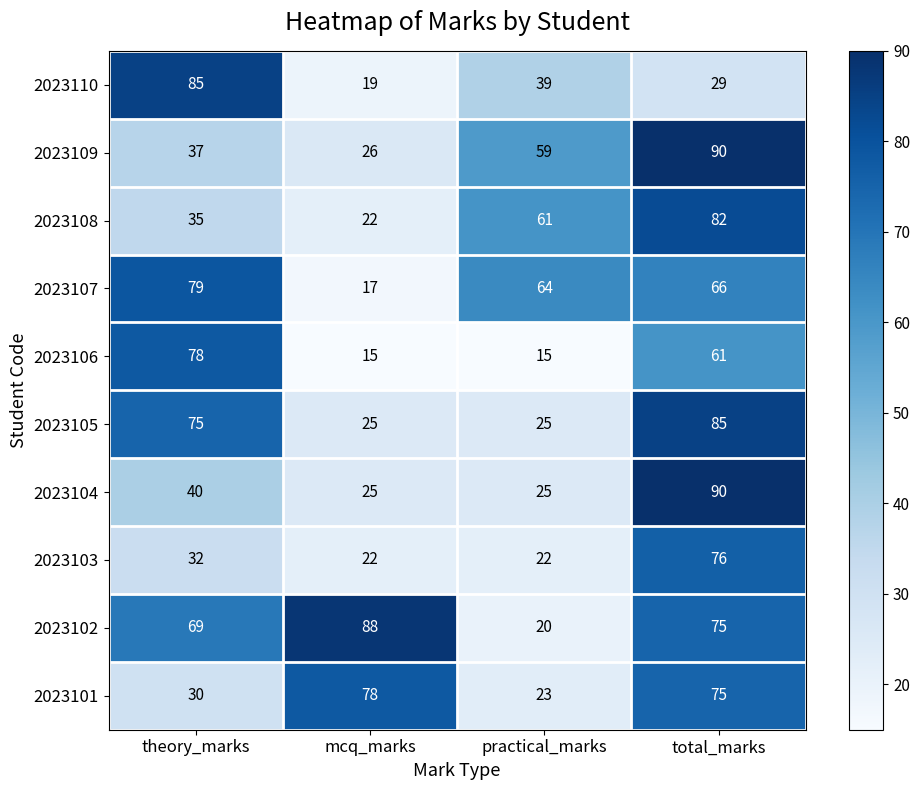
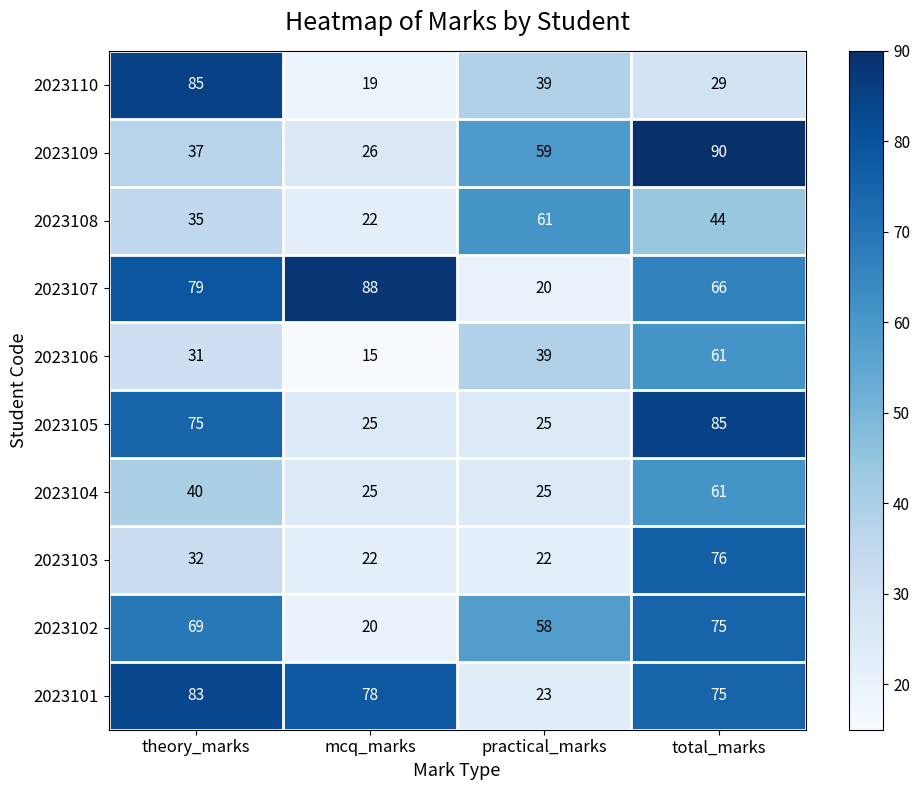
2023108, total_marks: 82 -> 44
2023107, mcq_marks: 17 -> 88
2023107, practical_marks: 64 -> 20
2023106, theory_marks: 78 -> 31
2023106, practical_marks: 15 -> 39
2023104, total_marks: 90 -> 61
2023102, mcq_marks: 88 -> 20
2023102, practical_marks: 20 -> 58
2023101, theory_marks: 30 -> 83
